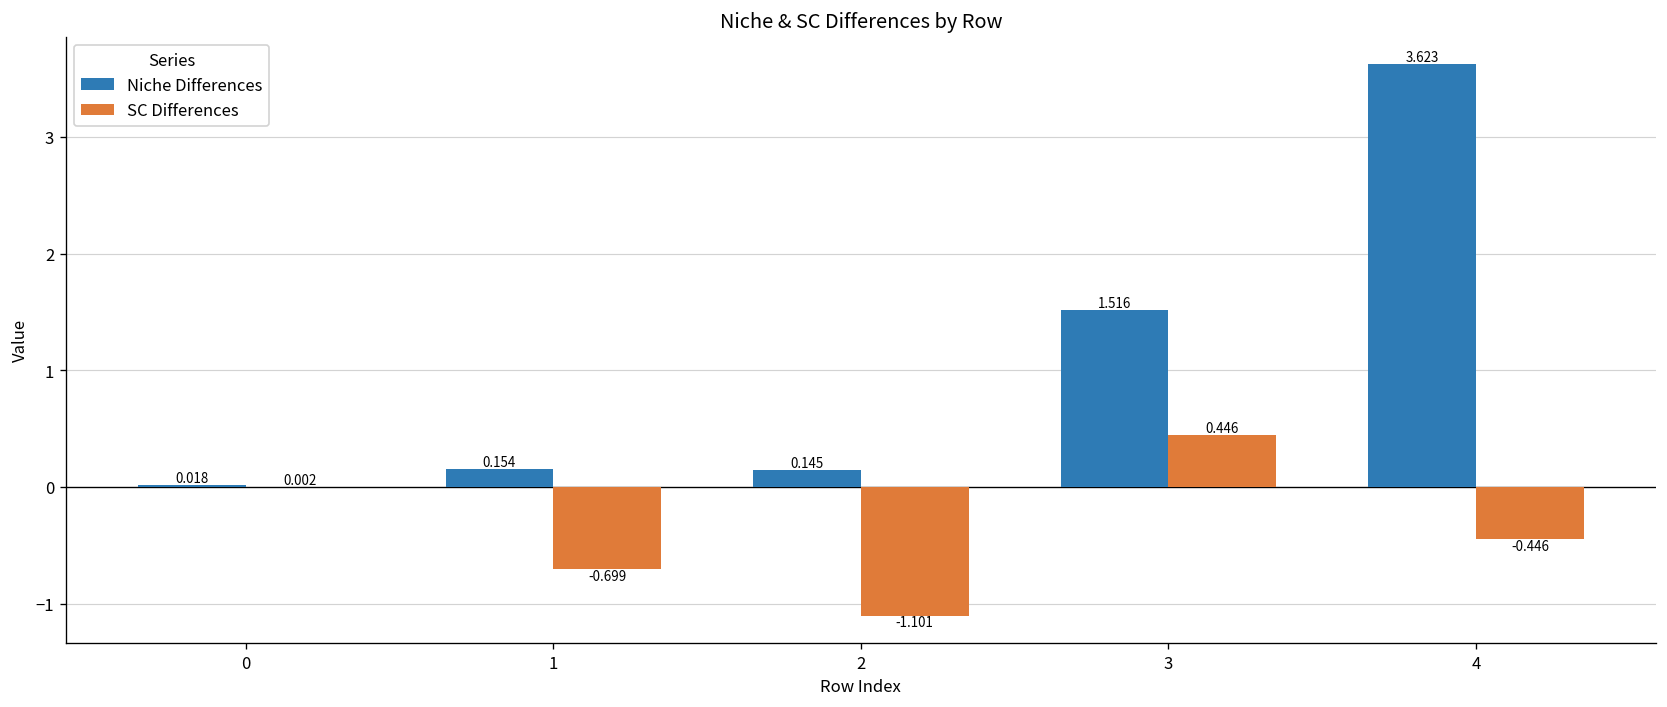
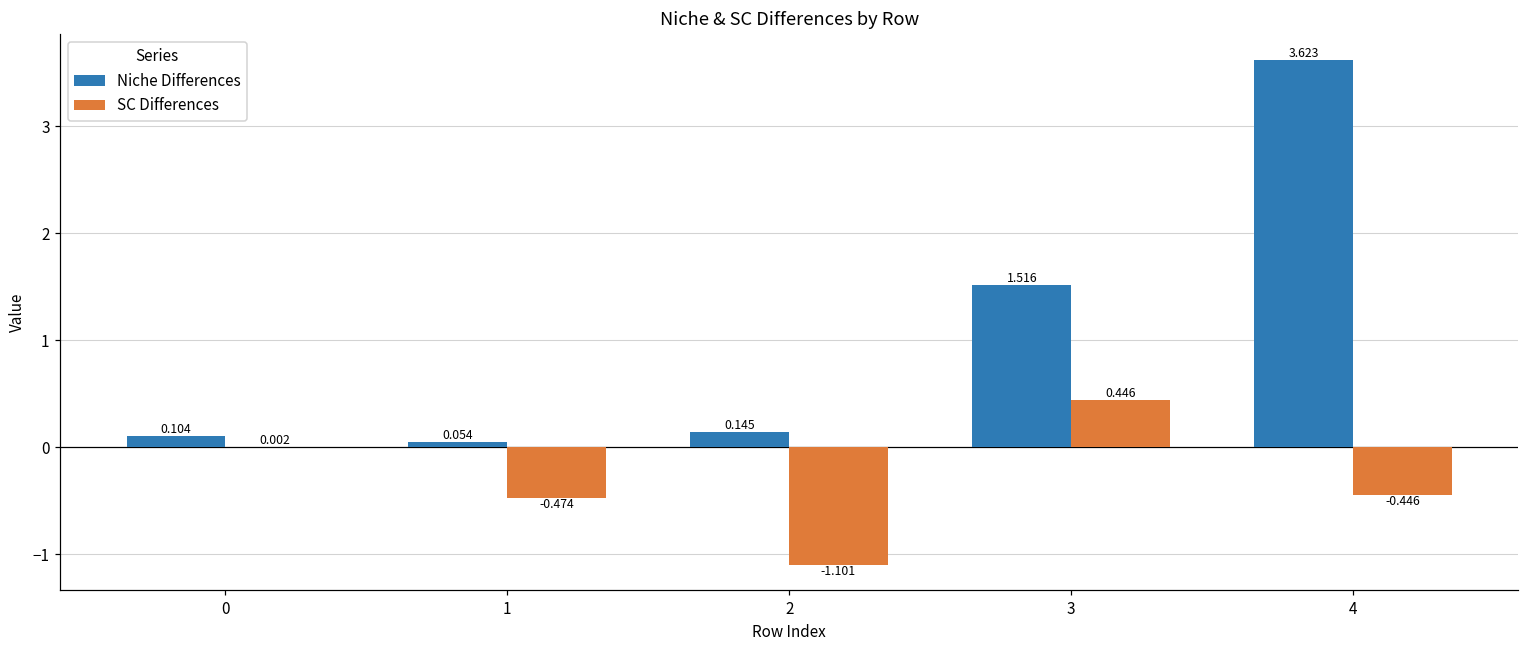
Niche Differences, 0: 0.018 -> 0.104
Niche Differences, 1: 0.154 -> 0.054
SC Differences, 1: -0.699 -> -0.474
